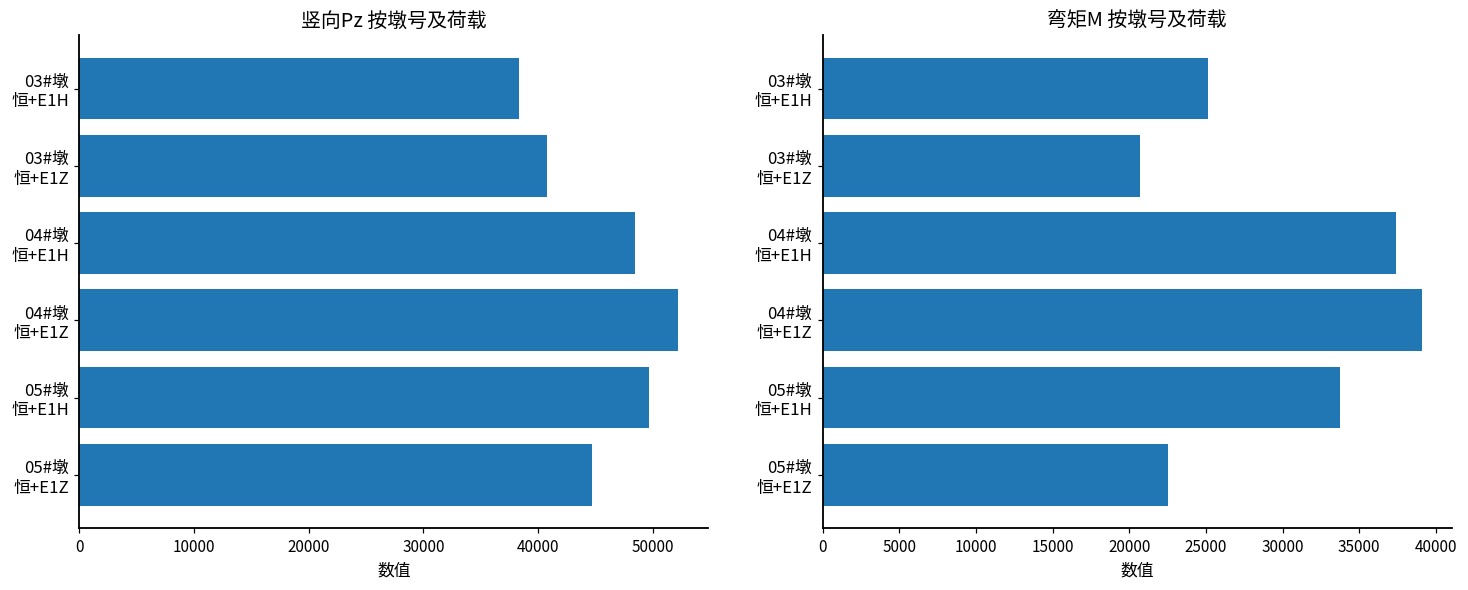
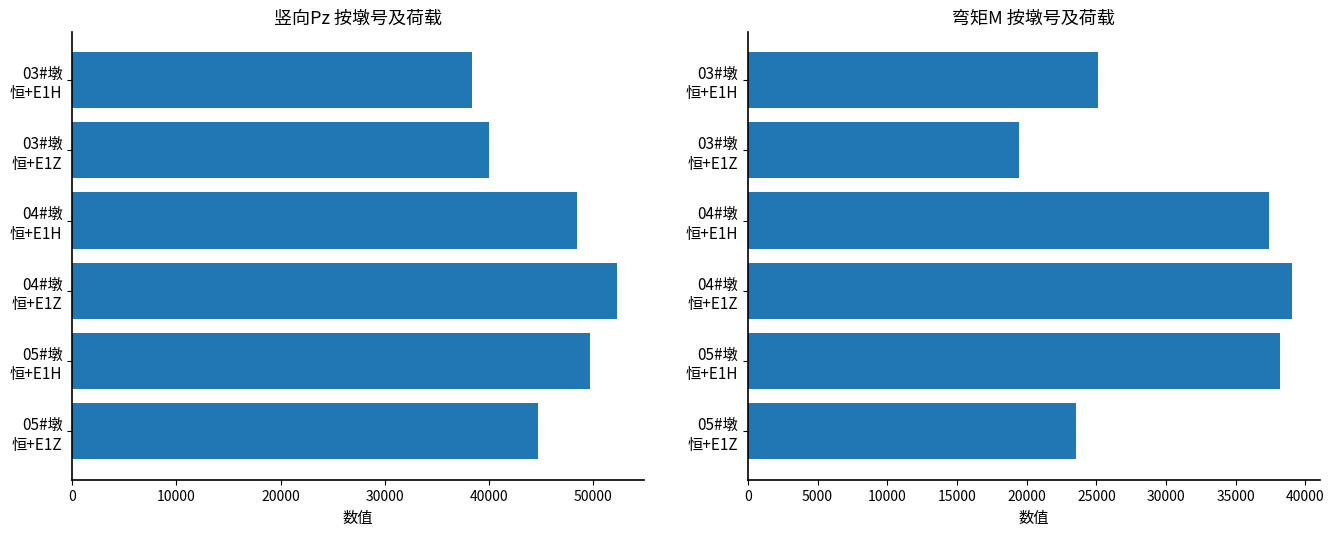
竖向Pz 按墩号及荷载, 03#墩 恒+E1Z: 40800 -> 40000
弯矩M 按墩号及荷载, 03#墩 恒+E1Z: 20700 -> 19400
弯矩M 按墩号及荷载, 05#墩 恒+E1H: 33700 -> 38200
弯矩M 按墩号及荷载, 05#墩 恒+E1Z: 22500 -> 23500
